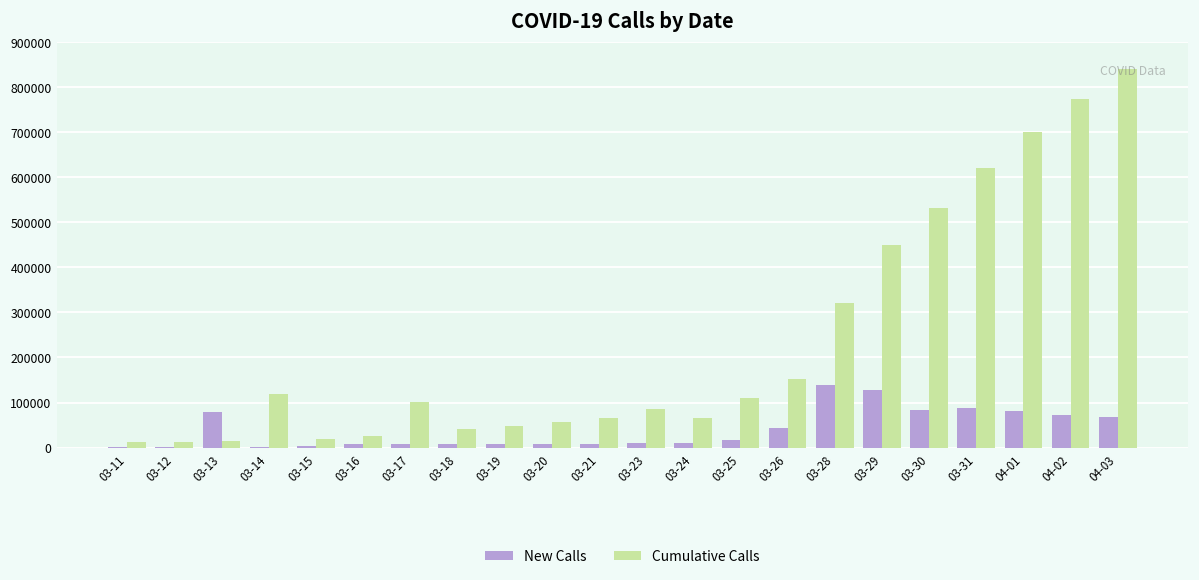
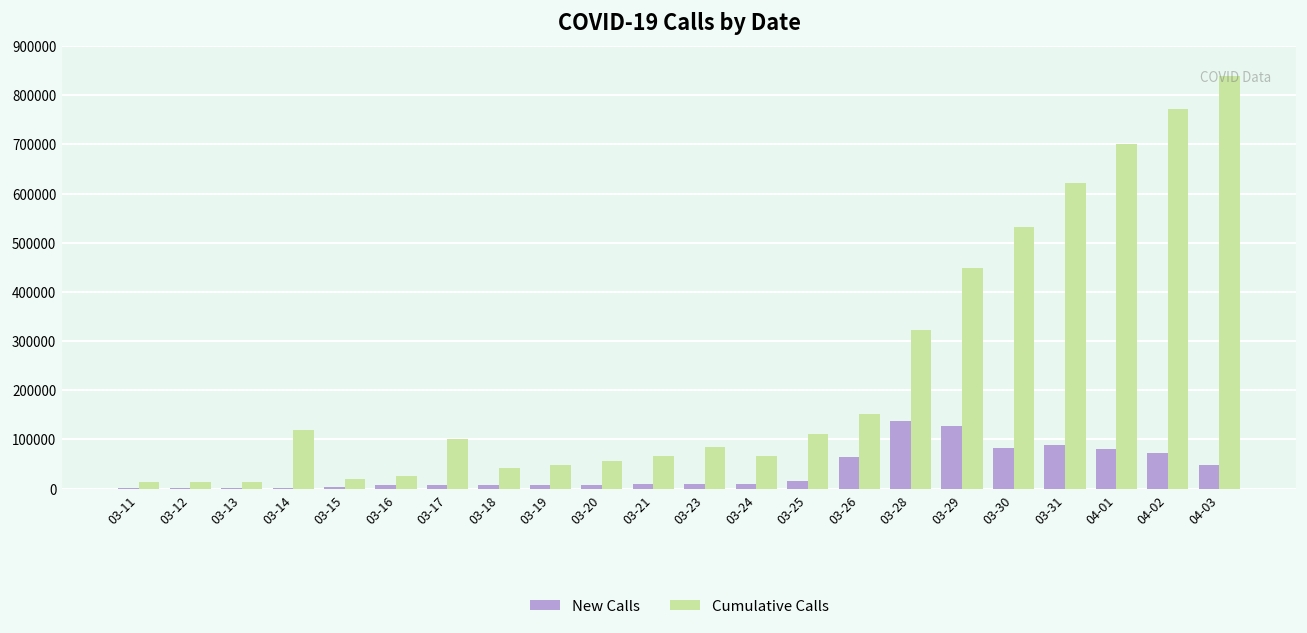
New Calls, 03-13: 80000 -> 0
New Calls, 03-26: 40000 -> 60000
New Calls, 04-03: 70000 -> 50000
